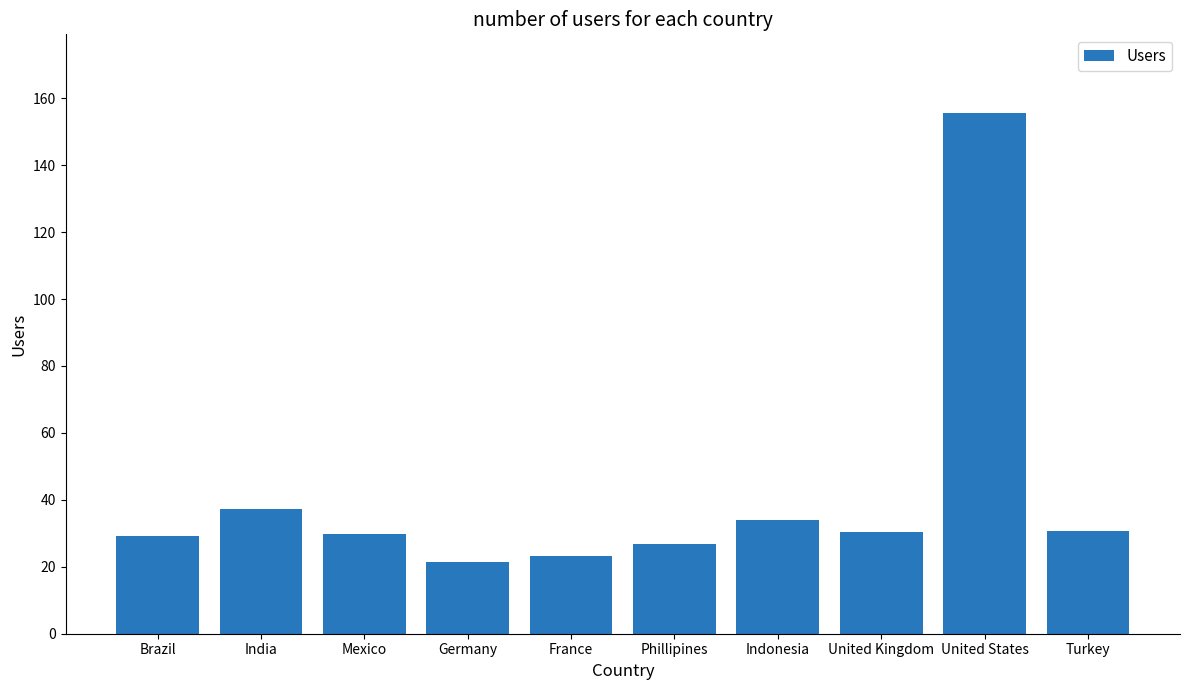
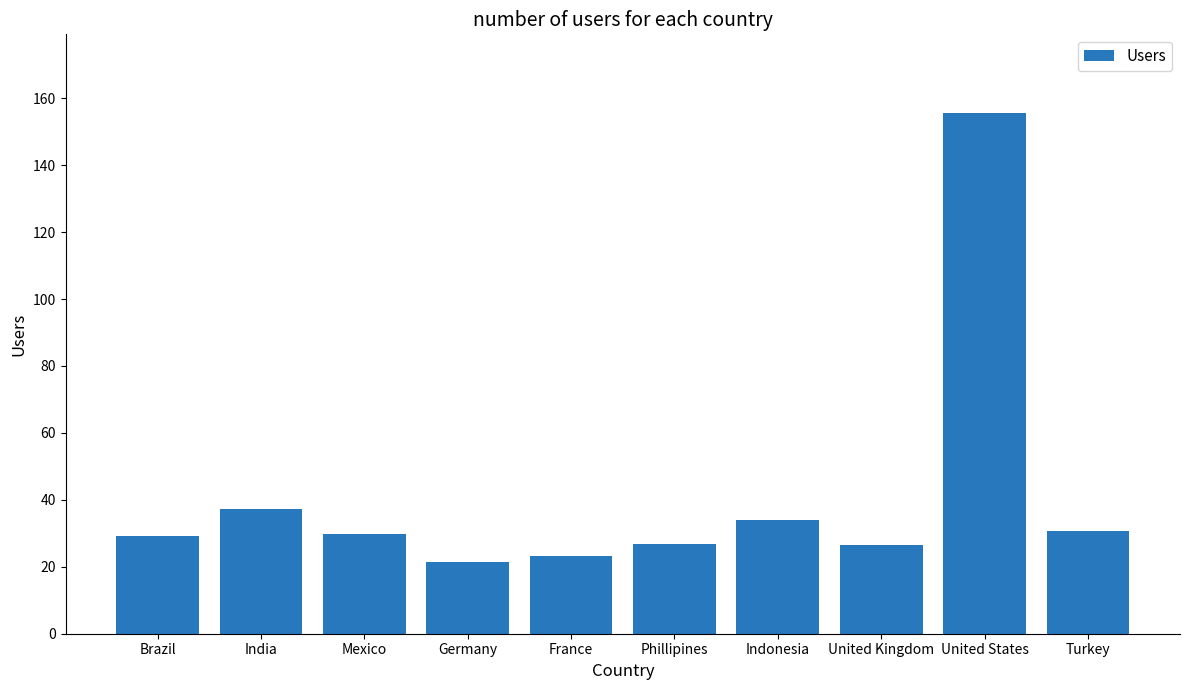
United Kingdom: 30 -> 26
